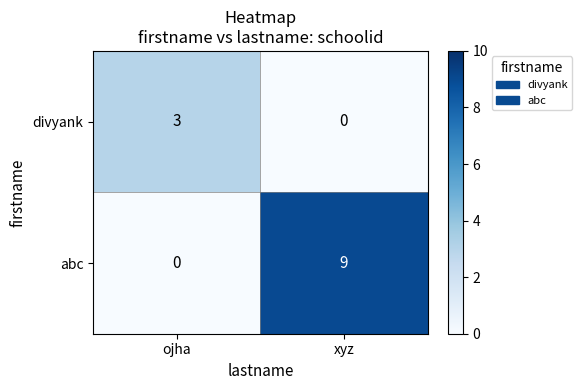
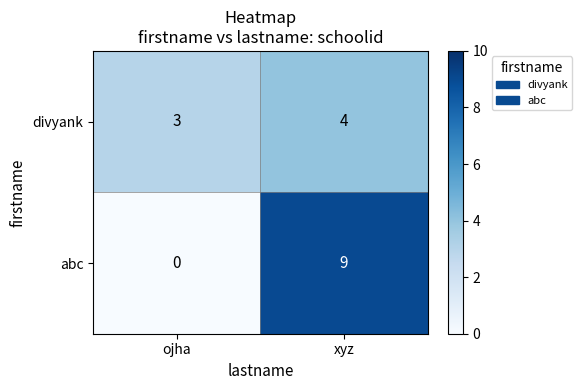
divyank, xyz: 0 -> 4
